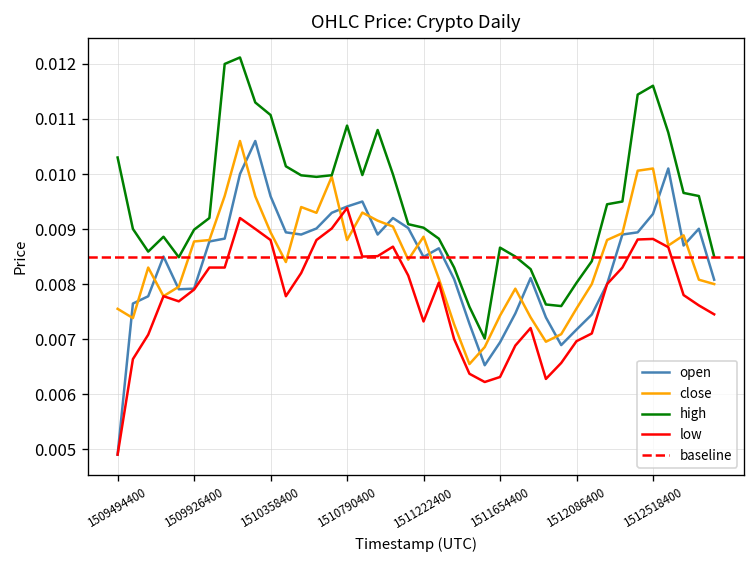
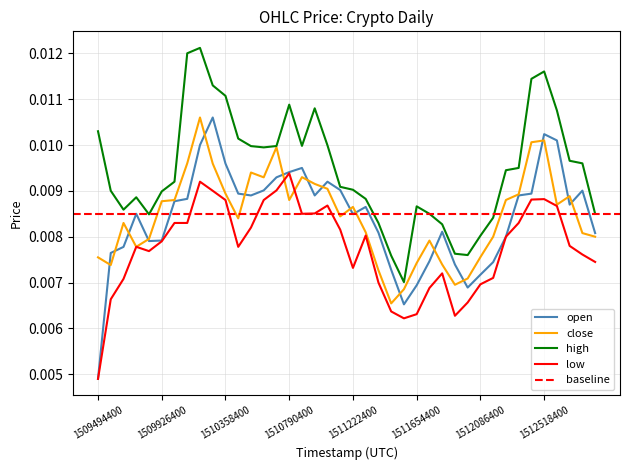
close, 1511222400: 0.0089 -> 0.0087
open, 1512518400: 0.0093 -> 0.0102
